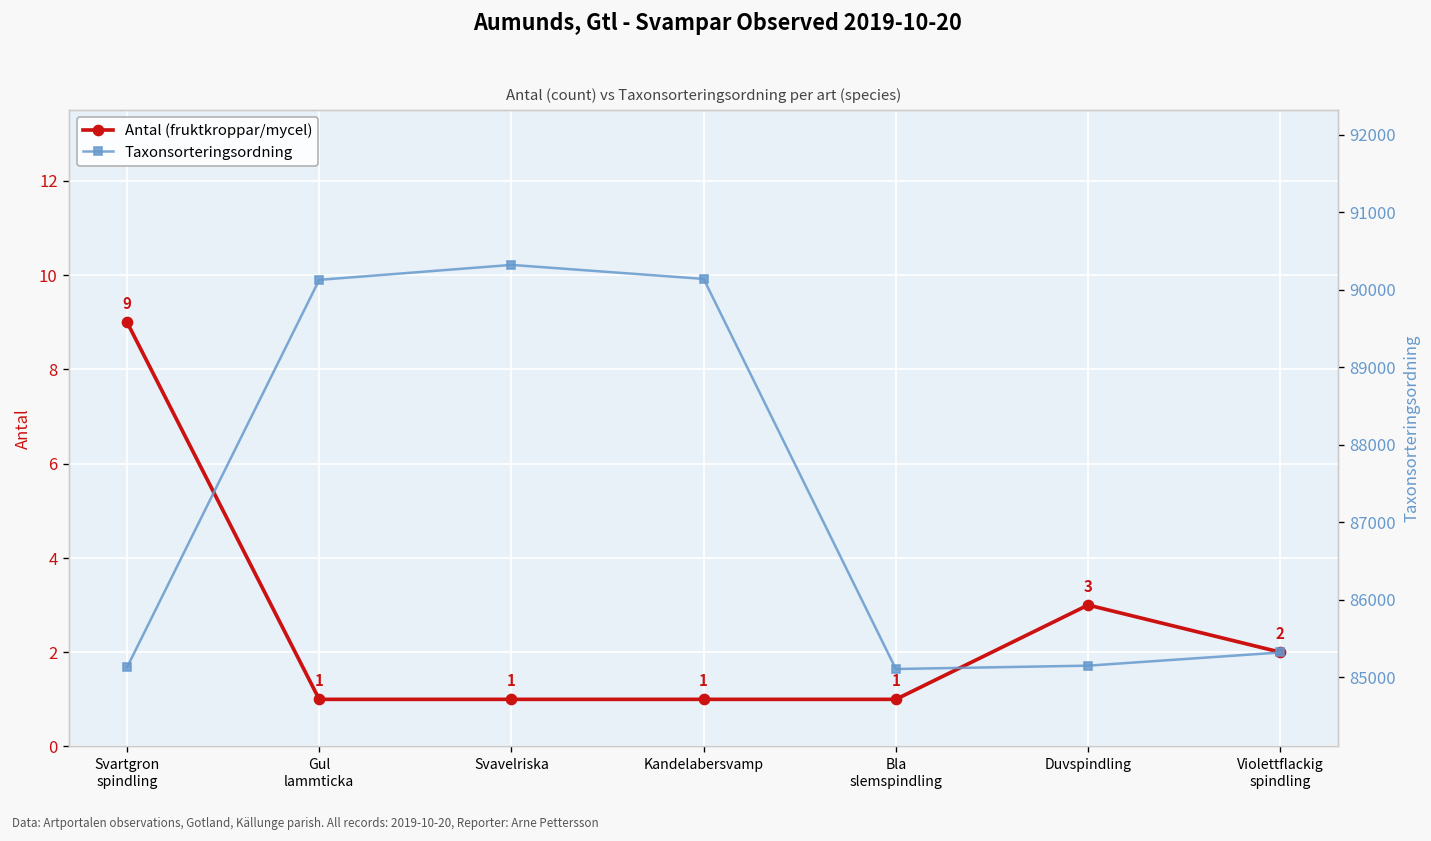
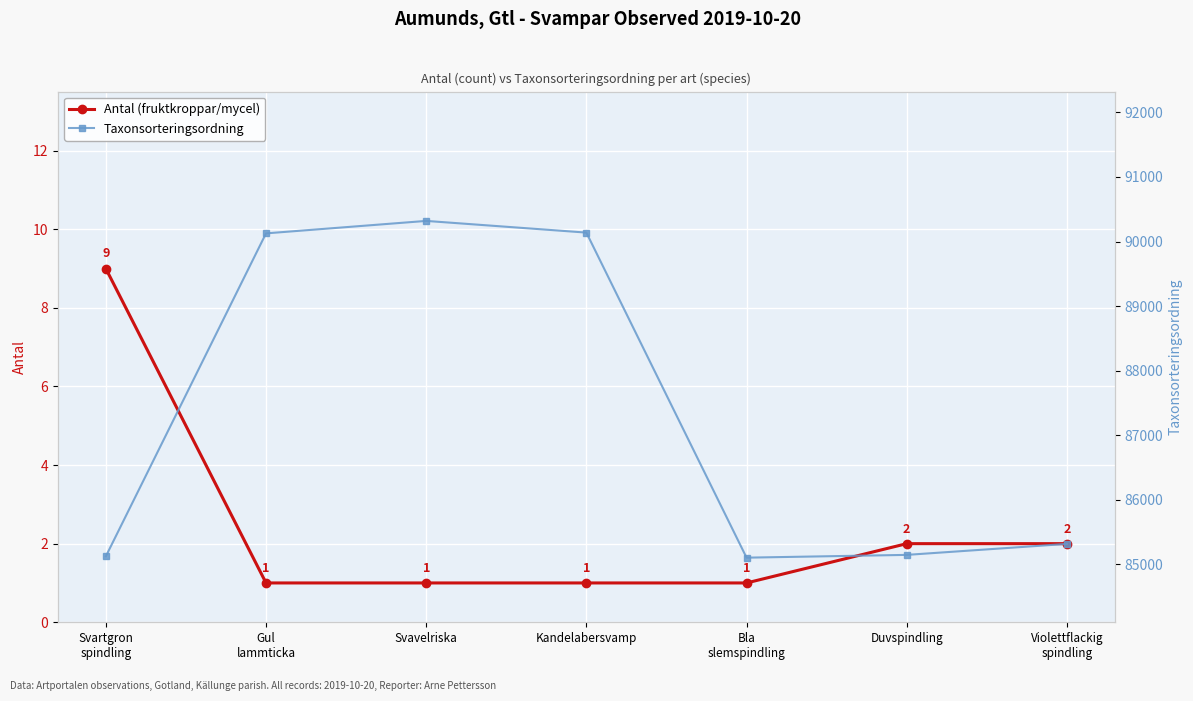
Antal (fruktkroppar/mycel), Duvspindling: 3 -> 2
